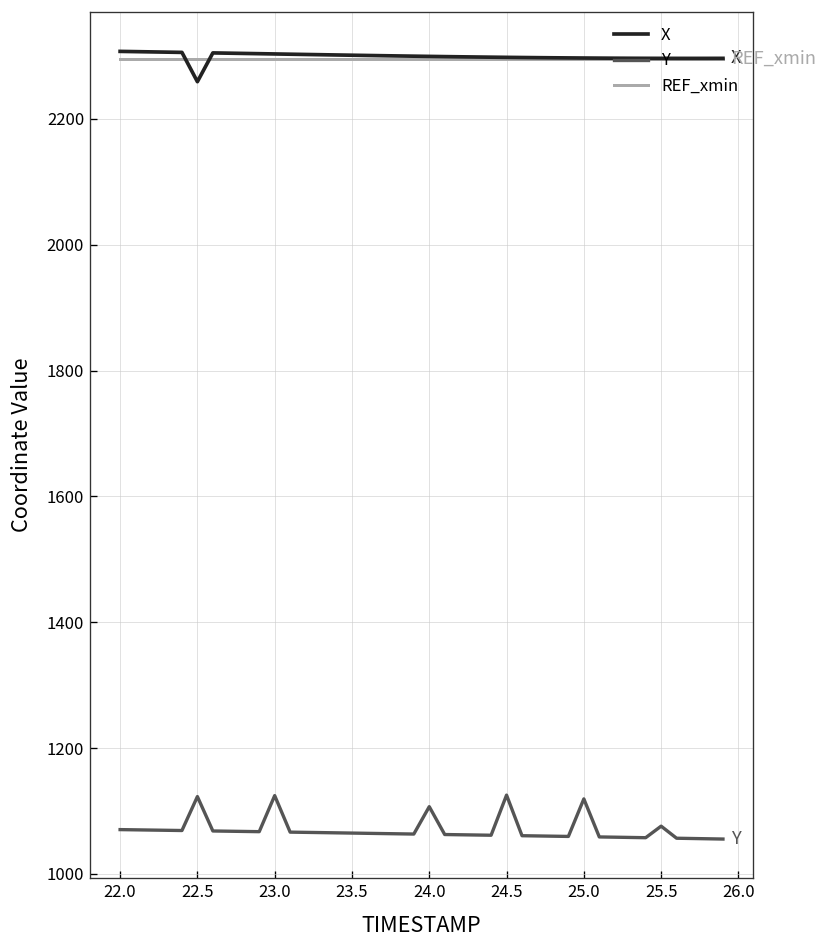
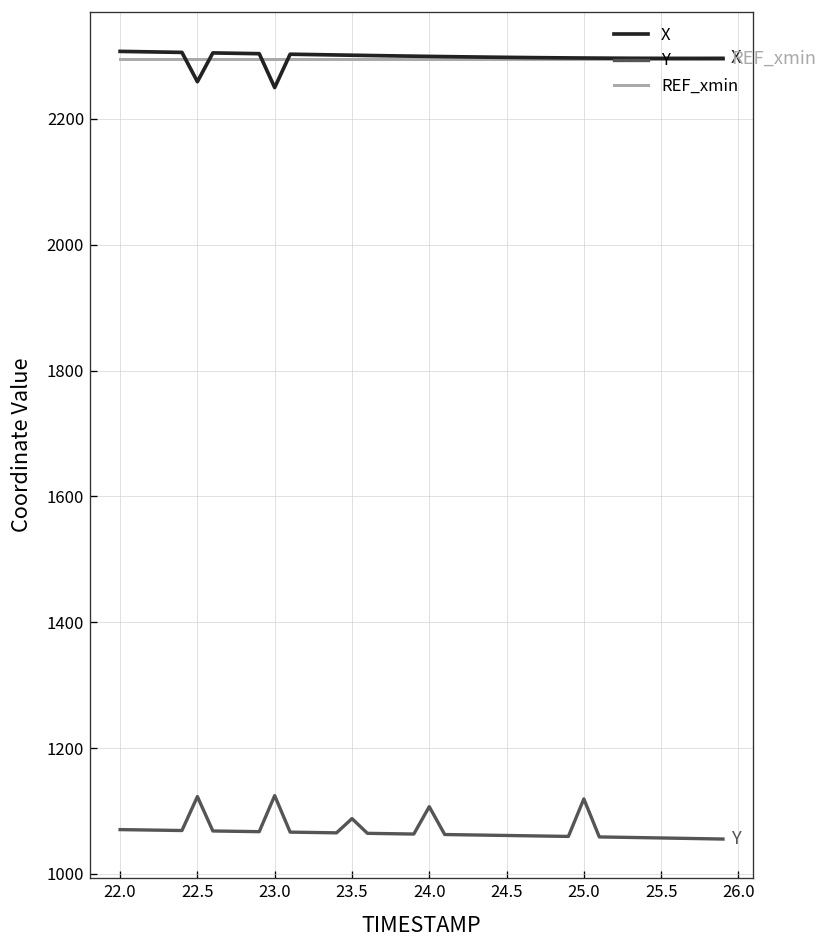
X, 23.0: 2300 -> 2250
Y, 23.5: 1060 -> 1090
Y, 24.5: 1130 -> 1060
Y, 25.5: 1080 -> 1060
